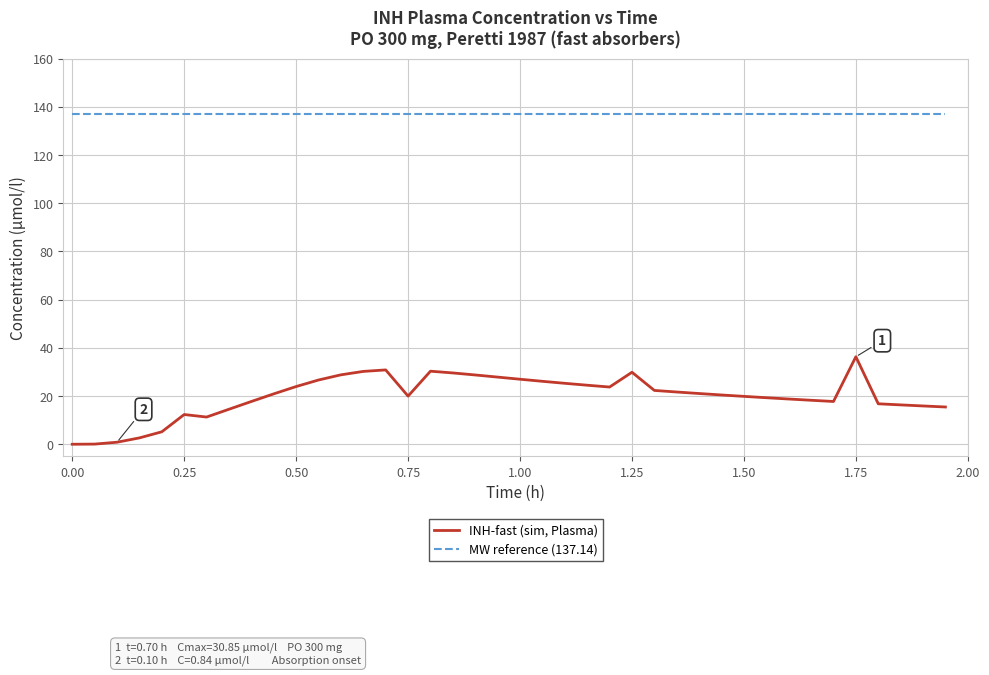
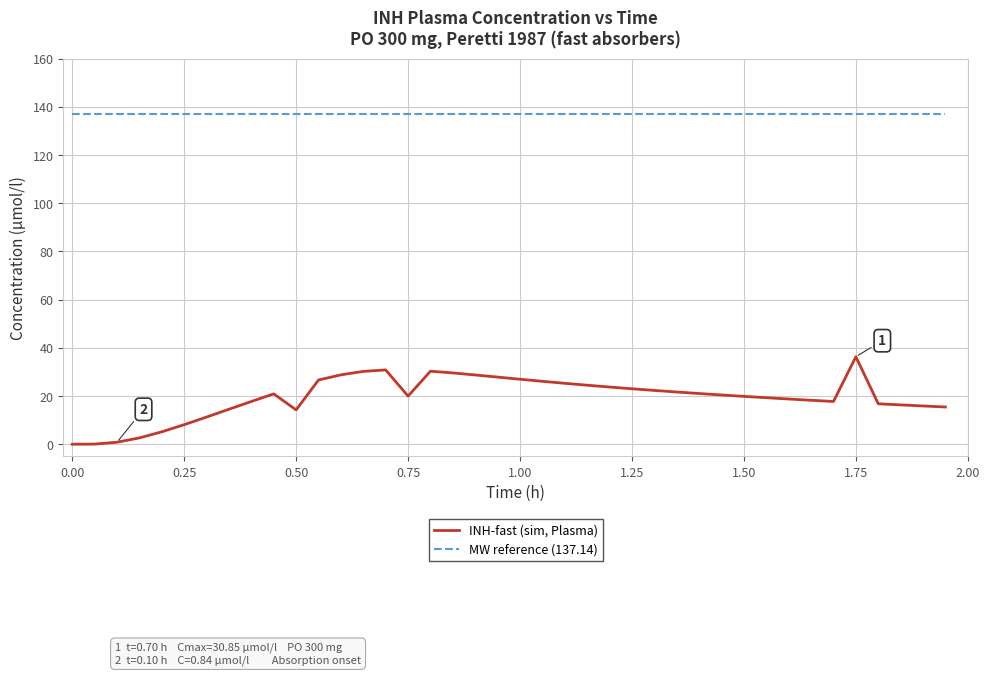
INH-fast (sim, Plasma), 0.25: 12 -> 8
INH-fast (sim, Plasma), 0.50: 24 -> 14
INH-fast (sim, Plasma), 1.25: 30 -> 23
